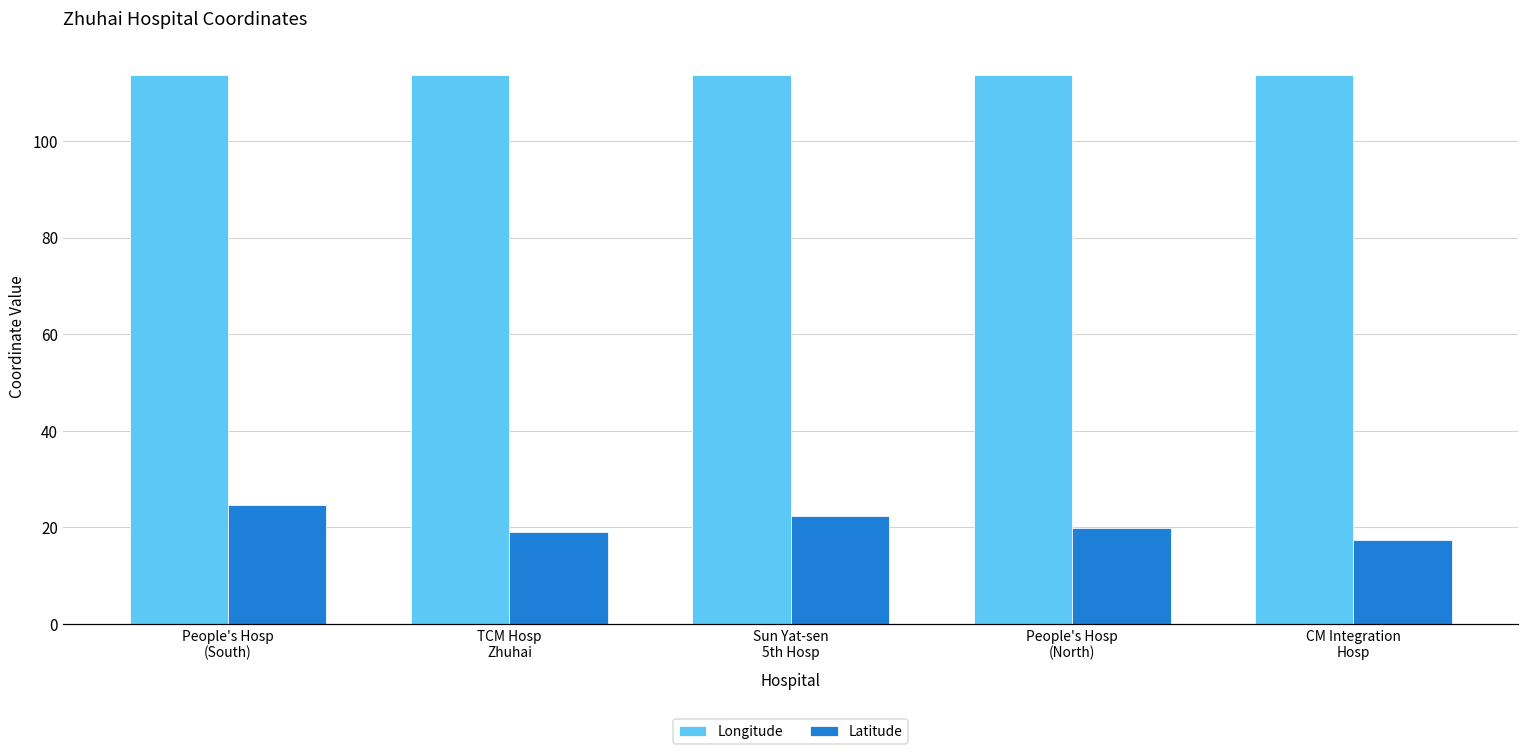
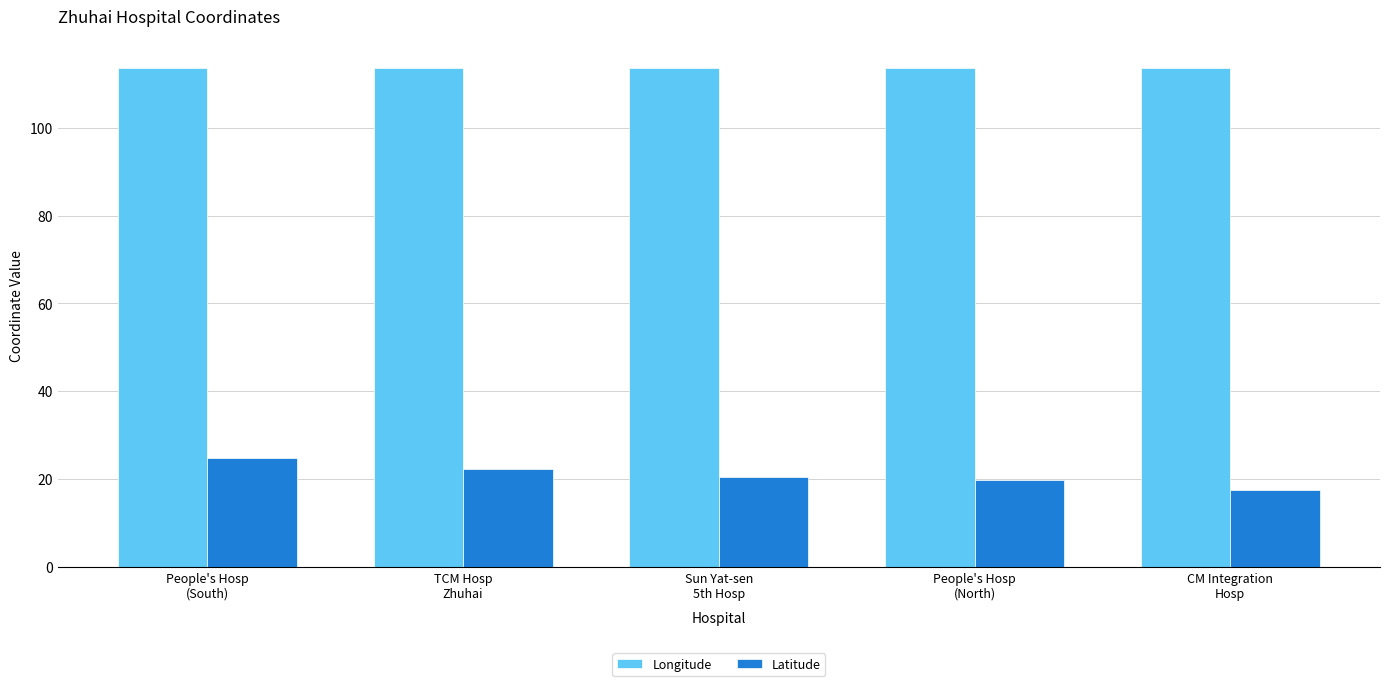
Latitude, TCM Hosp Zhuhai: 19 -> 22
Latitude, Sun Yat-sen 5th Hosp: 22 -> 20
